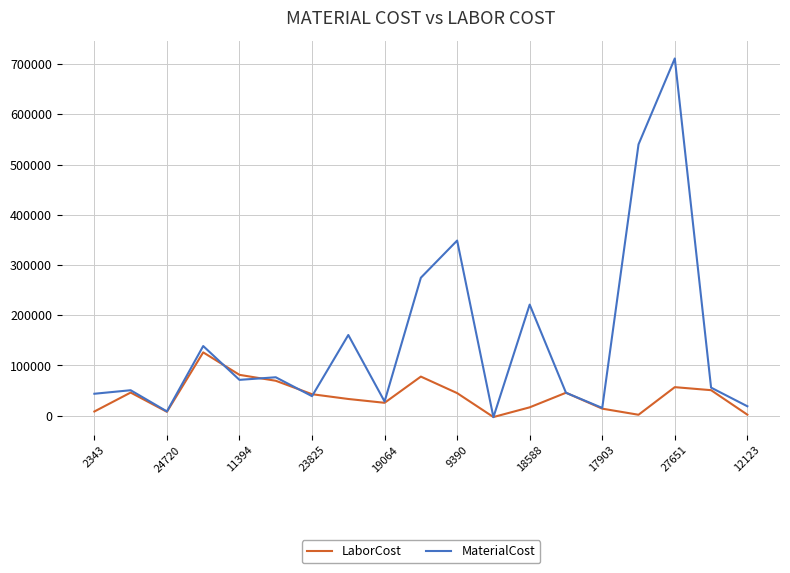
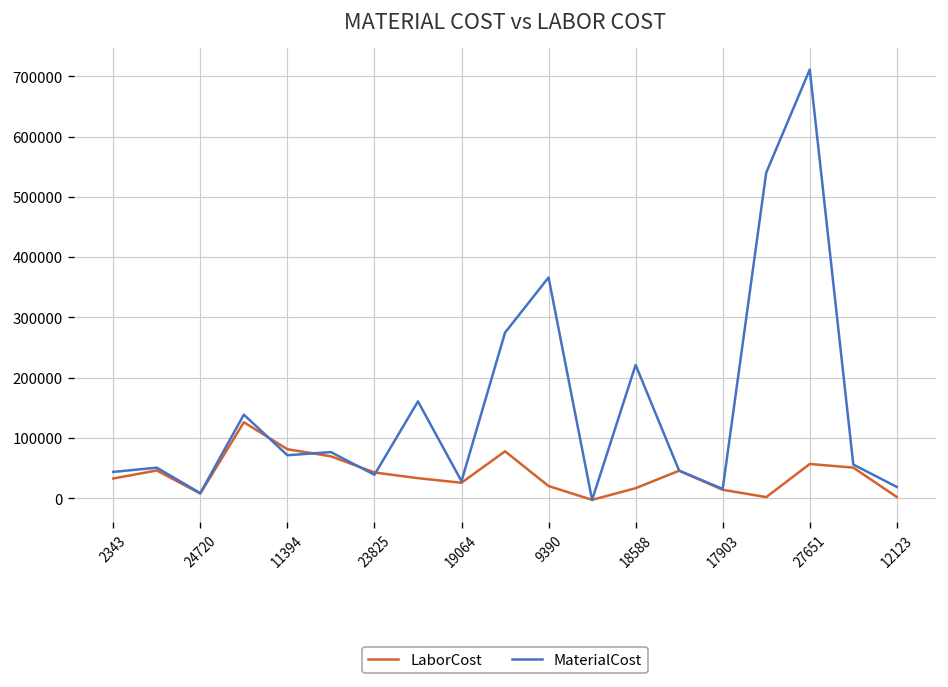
LaborCost, 2343: 10000 -> 30000
LaborCost, 9390: 50000 -> 20000
MaterialCost, 9390: 350000 -> 370000
